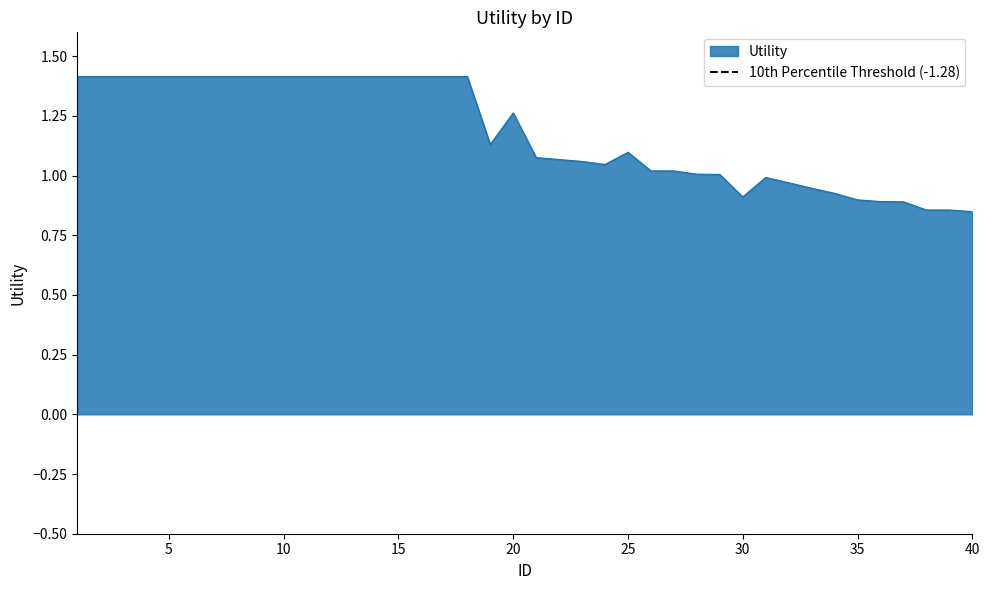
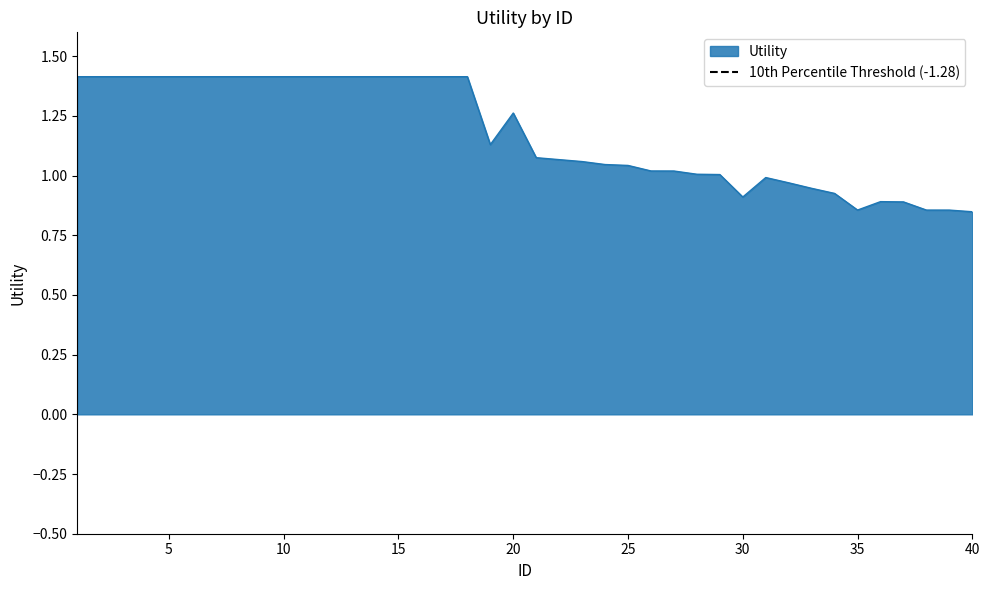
25: 1.10 -> 1.04
35: 0.90 -> 0.86
